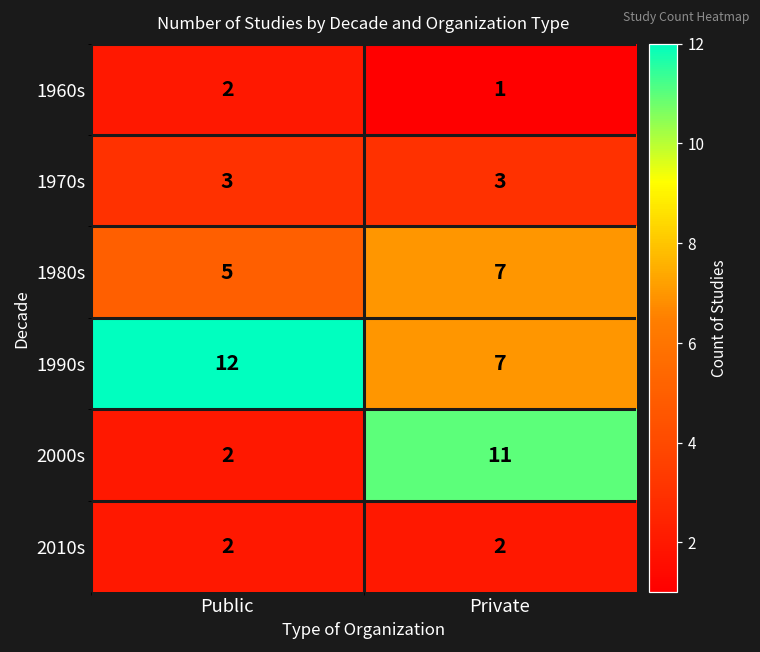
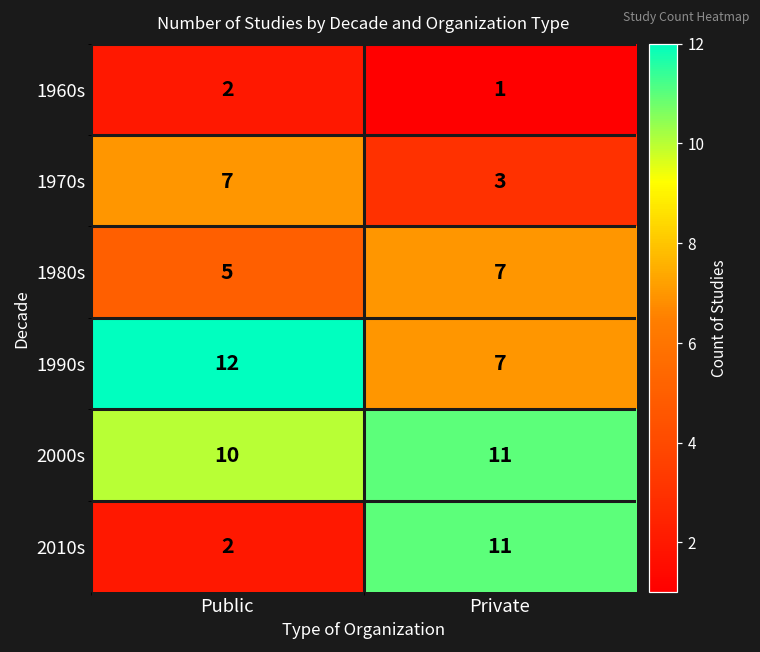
1970s, Public: 3 -> 7
2000s, Public: 2 -> 10
2010s, Private: 2 -> 11
